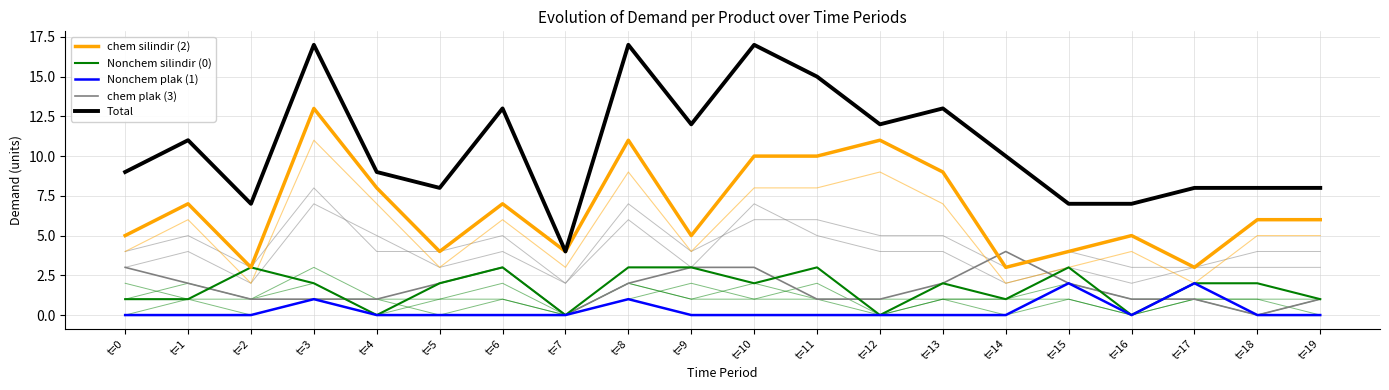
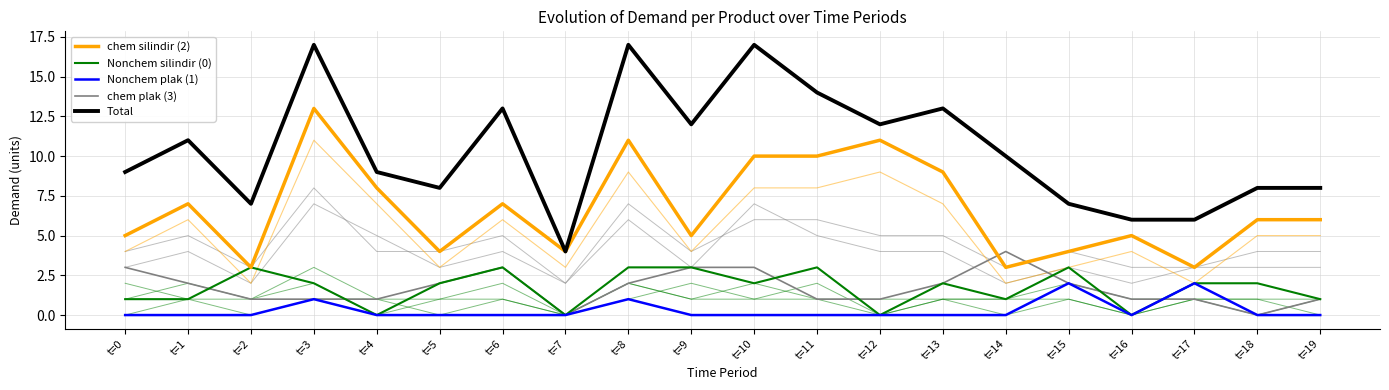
Total, t=11: 15 -> 14
Total, t=16: 7 -> 6
Total, t=17: 8 -> 6
